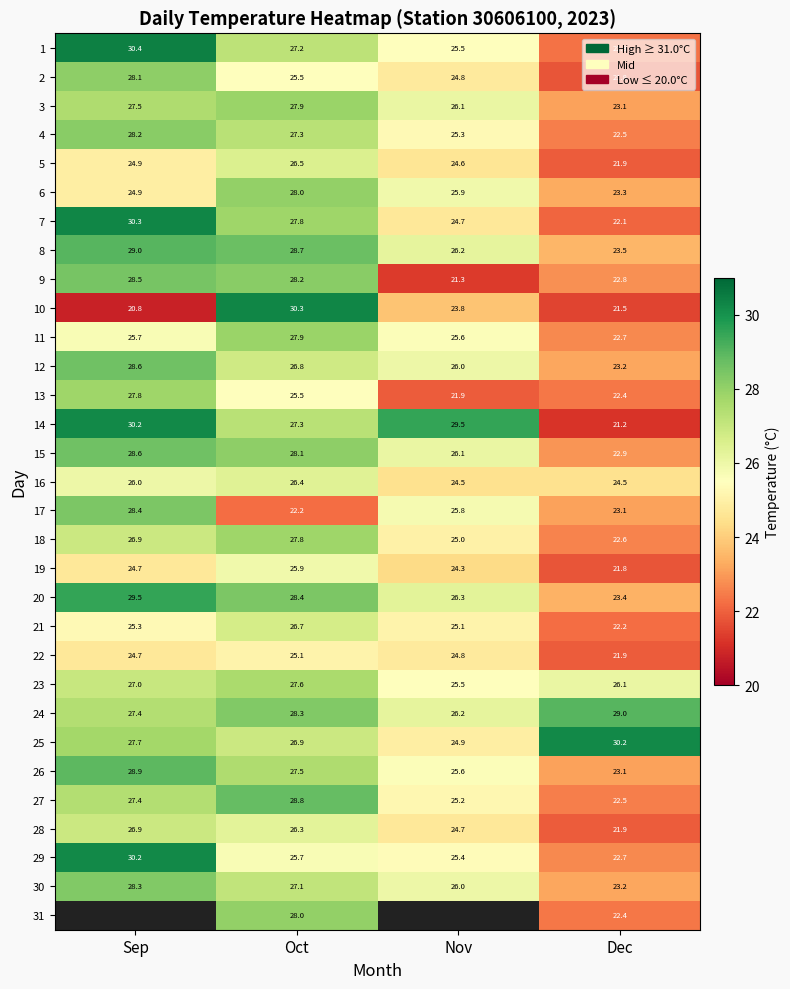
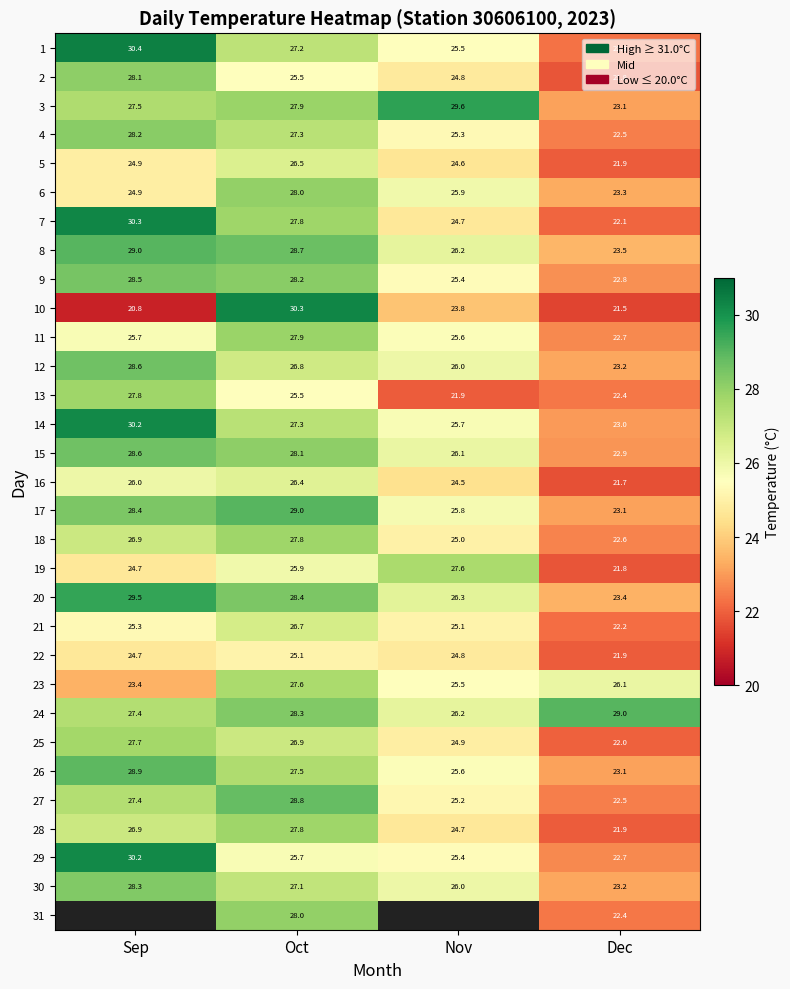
3, Nov: 26.1 -> 29.6
9, Nov: 21.3 -> 25.4
14, Nov: 29.5 -> 25.7
14, Dec: 21.2 -> 23.0
16, Dec: 24.5 -> 21.7
17, Oct: 22.2 -> 29.0
19, Nov: 24.3 -> 27.6
23, Sep: 27.0 -> 23.4
25, Dec: 30.2 -> 22.0
28, Oct: 26.3 -> 27.8
